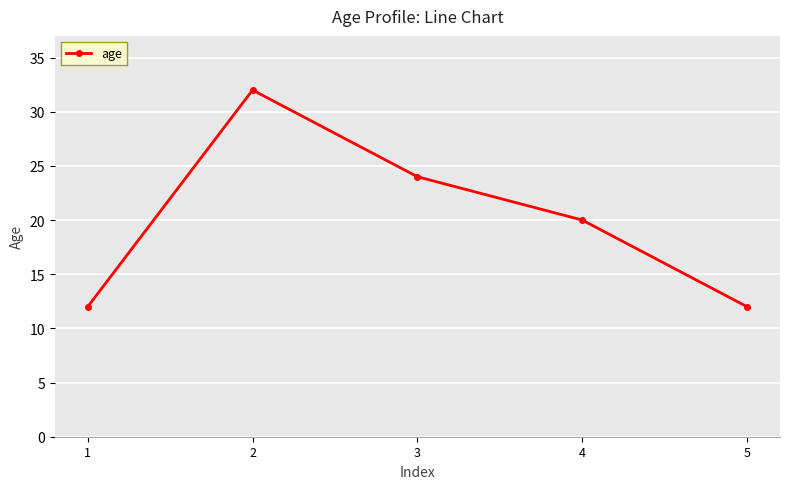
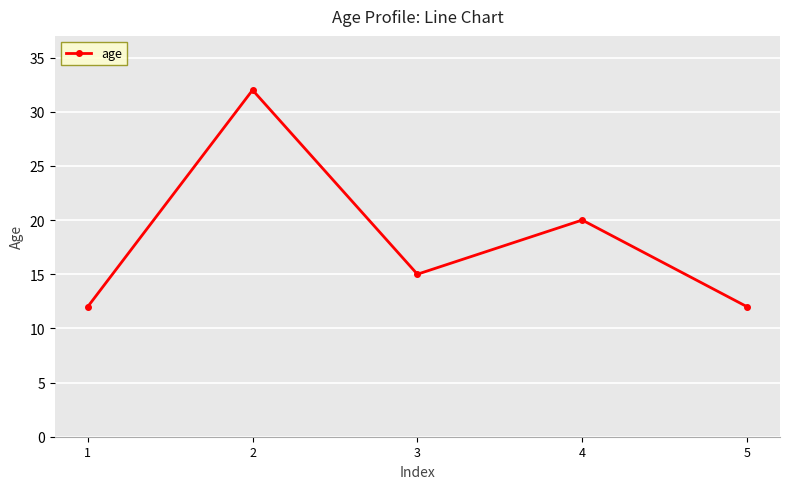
3: 24 -> 15
